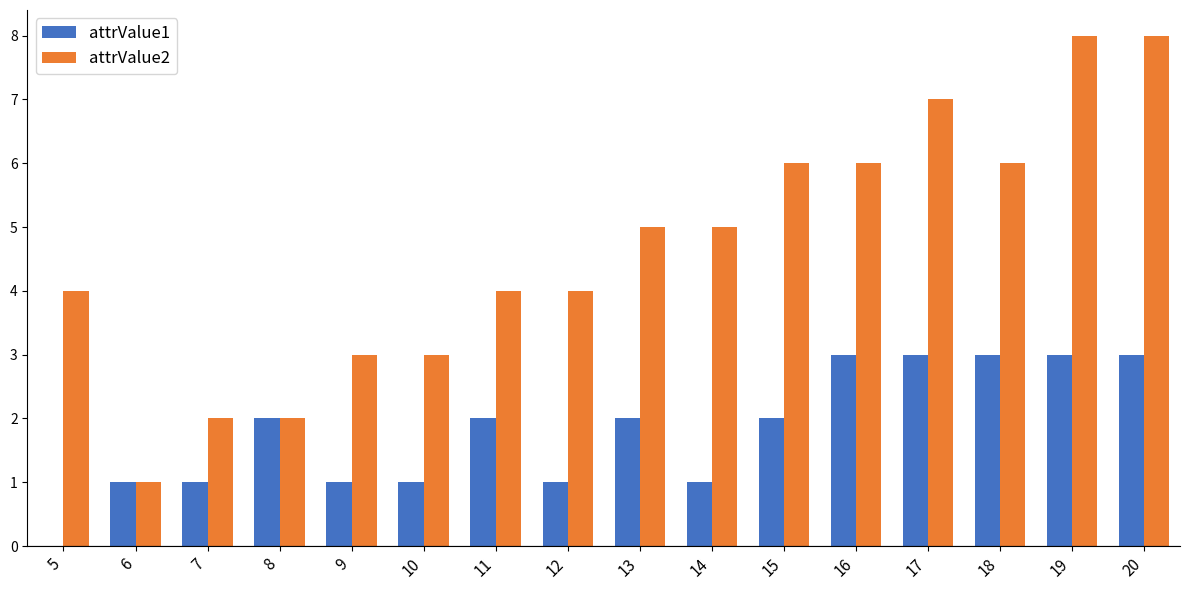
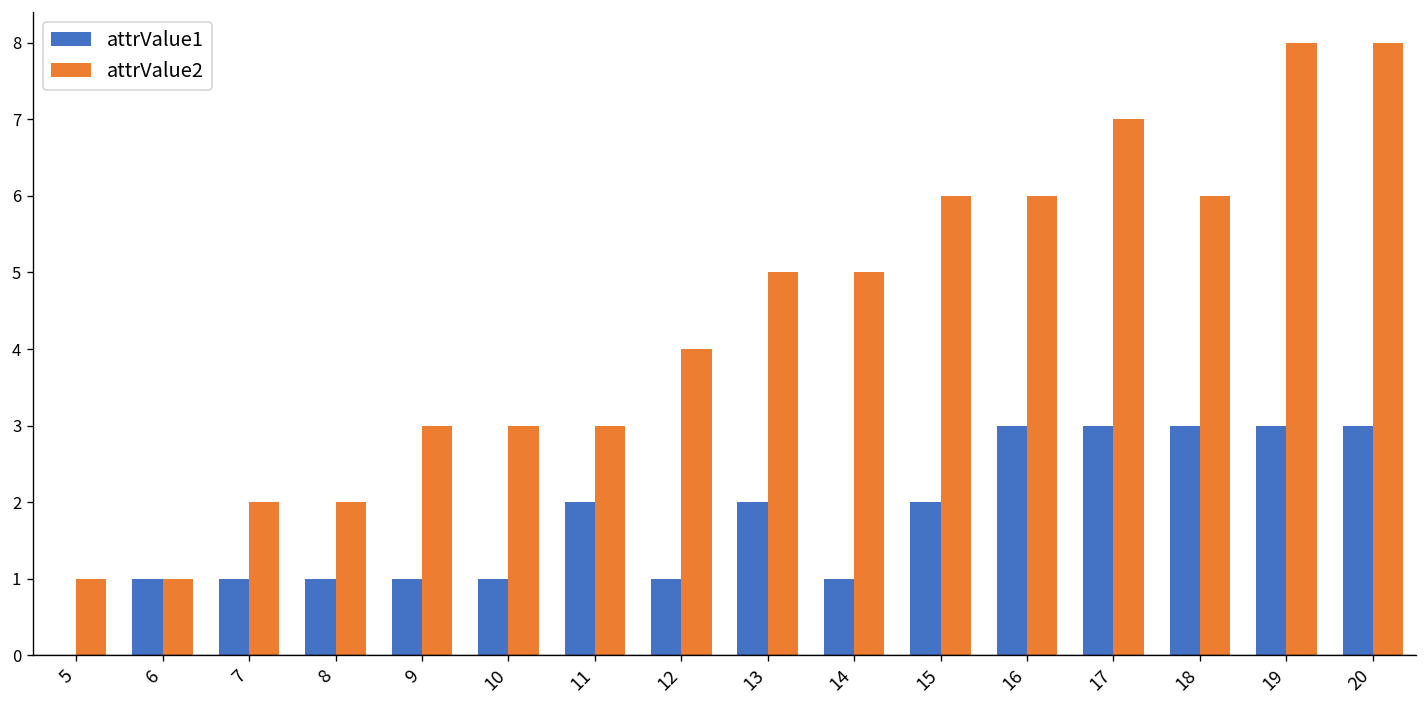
attrValue2, 5: 4 -> 1
attrValue1, 8: 2 -> 1
attrValue2, 11: 4 -> 3
